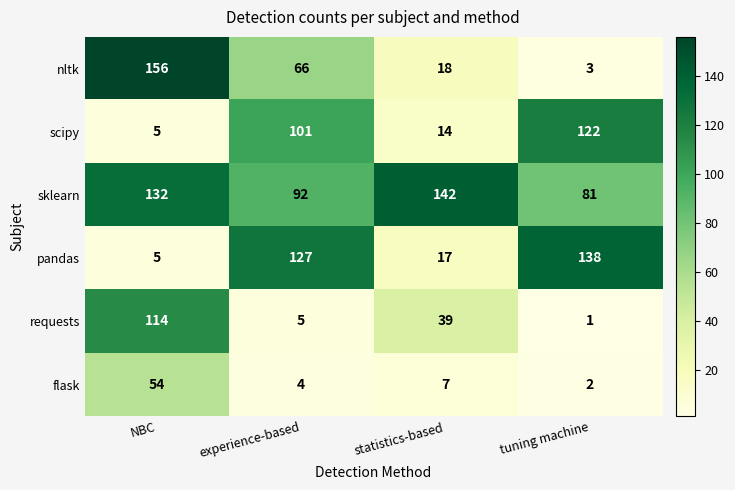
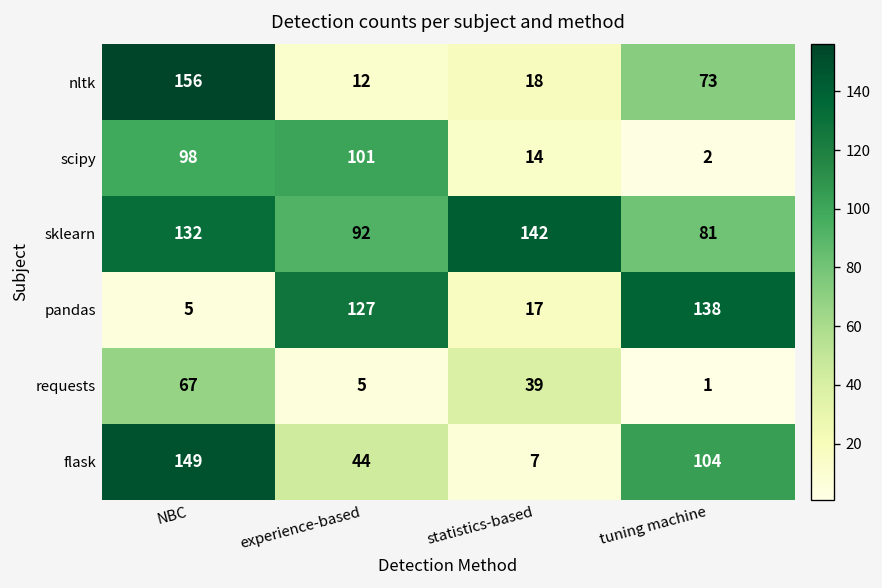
nltk, experience-based: 66 -> 12
nltk, tuning machine: 3 -> 73
scipy, NBC: 5 -> 98
scipy, tuning machine: 122 -> 2
requests, NBC: 114 -> 67
flask, NBC: 54 -> 149
flask, experience-based: 4 -> 44
flask, tuning machine: 2 -> 104
